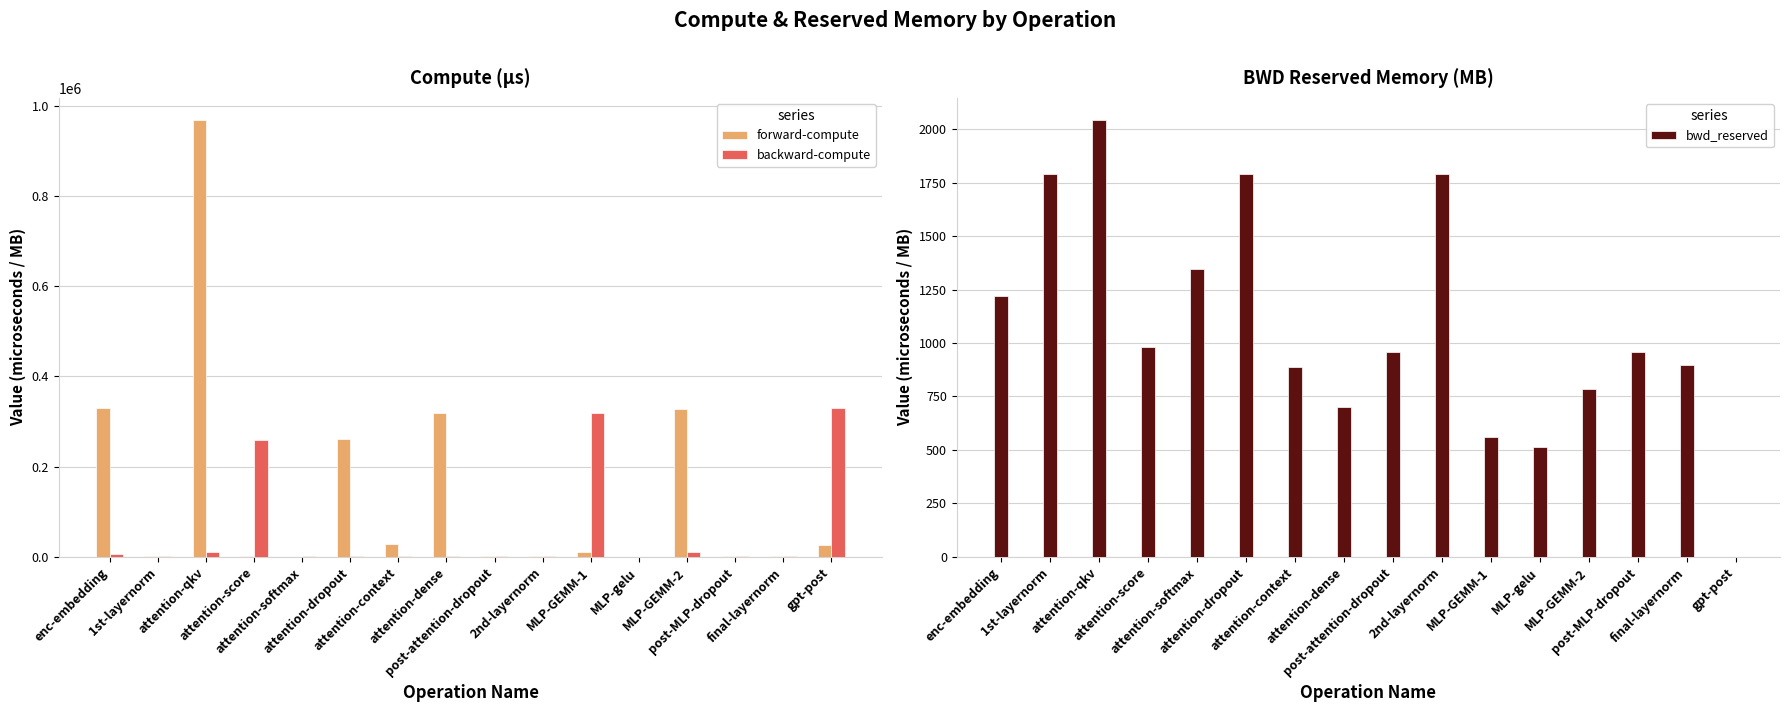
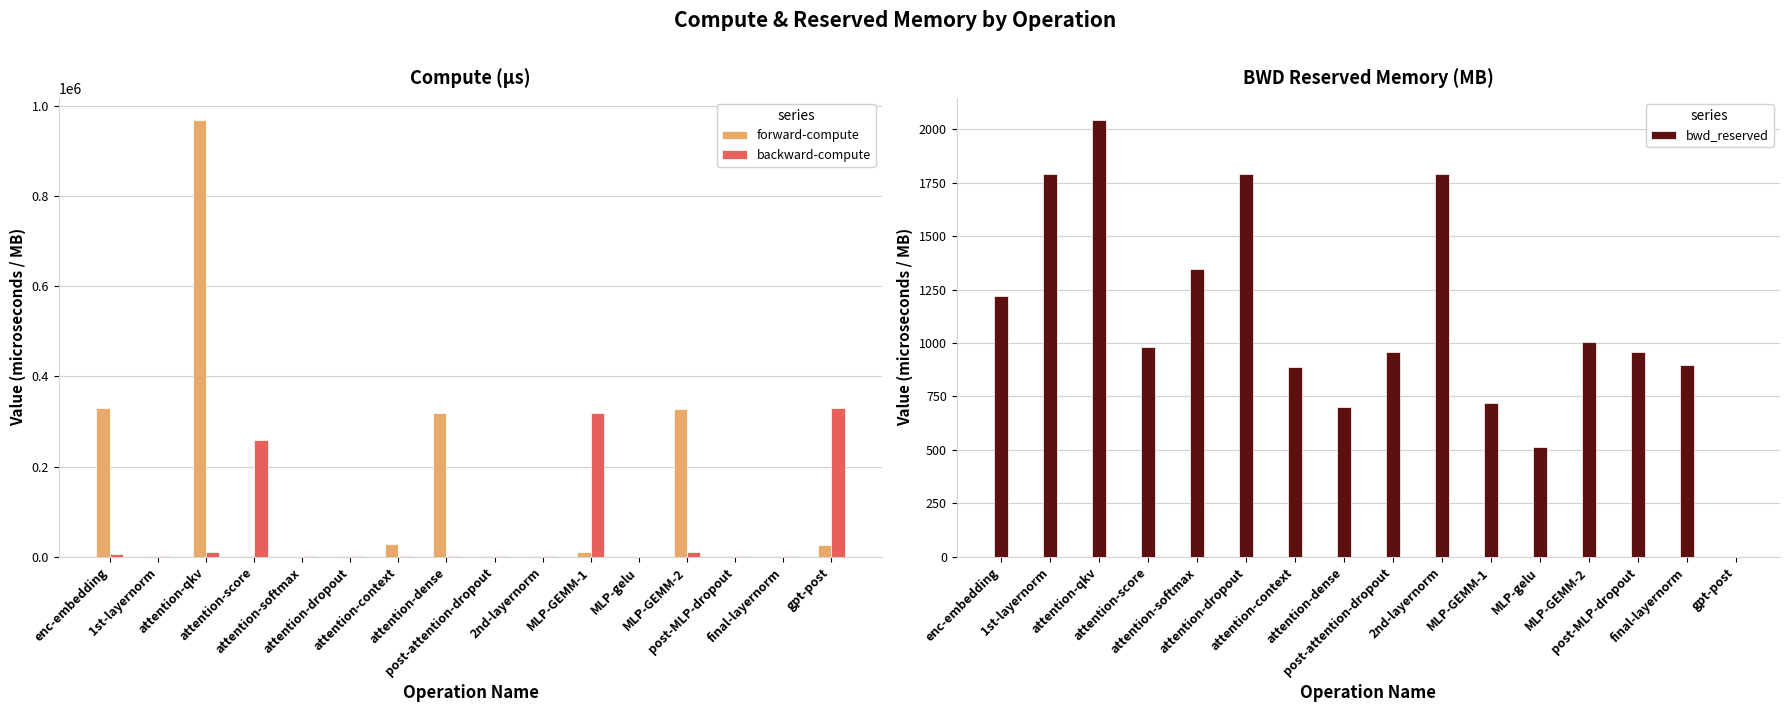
Compute (µs), forward-compute, attention-dropout: 260000 -> 0
BWD Reserved Memory (MB), MLP-GEMM-1: 560 -> 720
BWD Reserved Memory (MB), MLP-GEMM-2: 780 -> 1000
